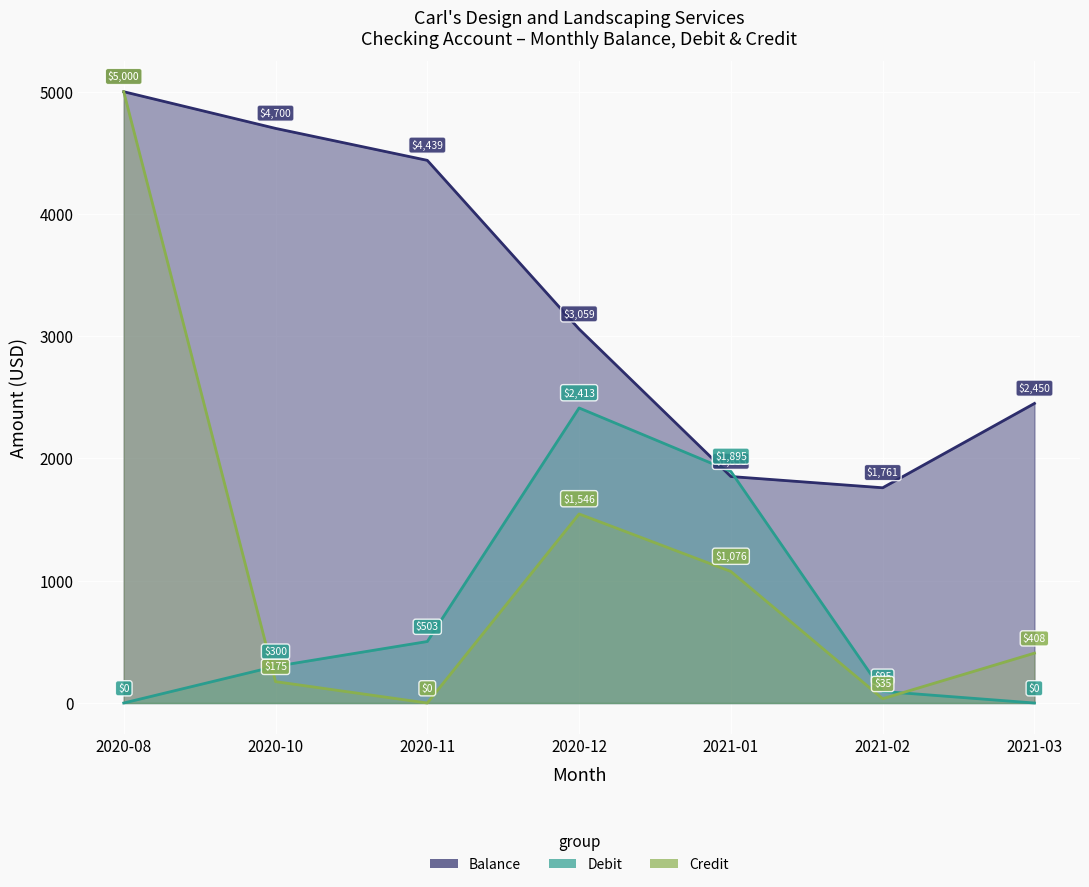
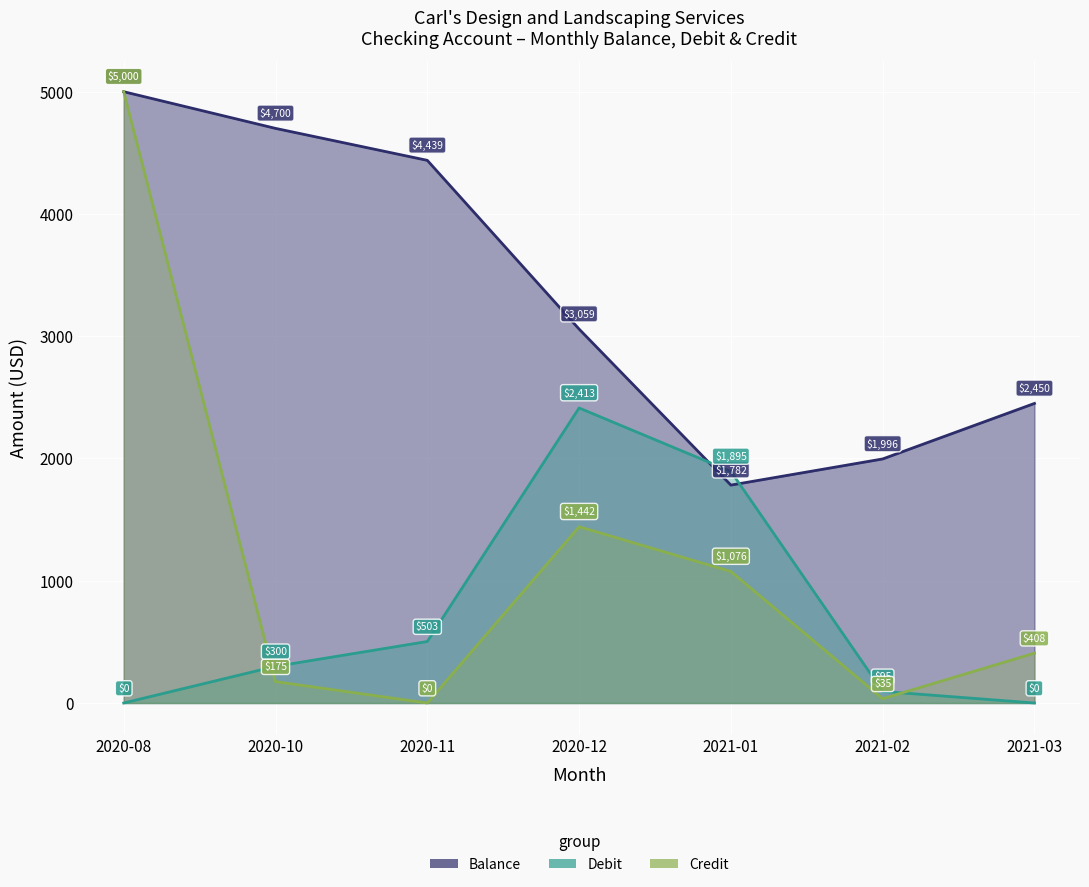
Credit, 2020-12: $1,546 -> $1,442
Balance, 2021-01: $1,853 -> $1,782
Balance, 2021-02: $1,761 -> $1,996
